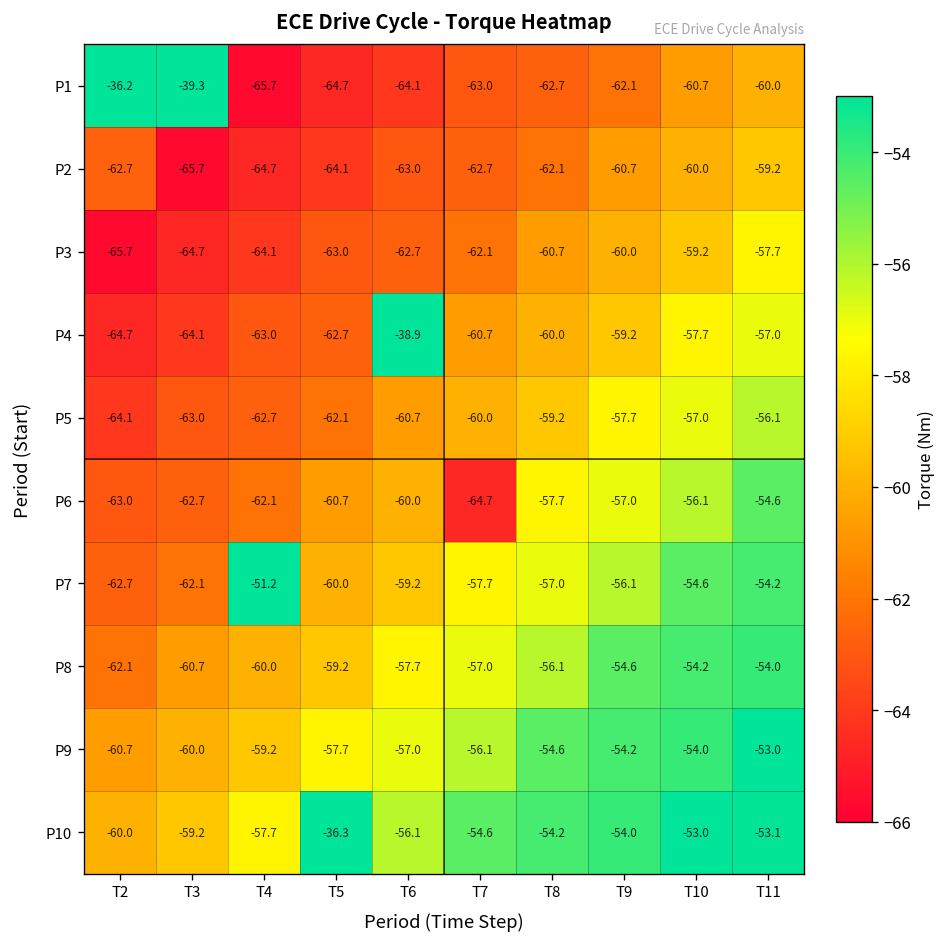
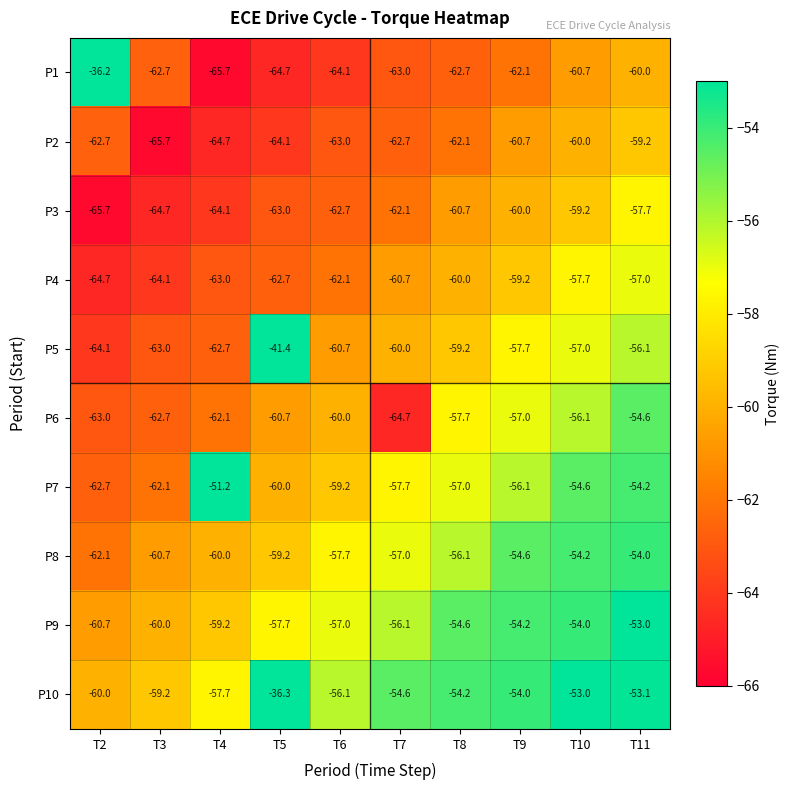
P1, T3: -39.3 -> -62.7
P4, T6: -38.9 -> -62.1
P5, T5: -62.1 -> -41.4
